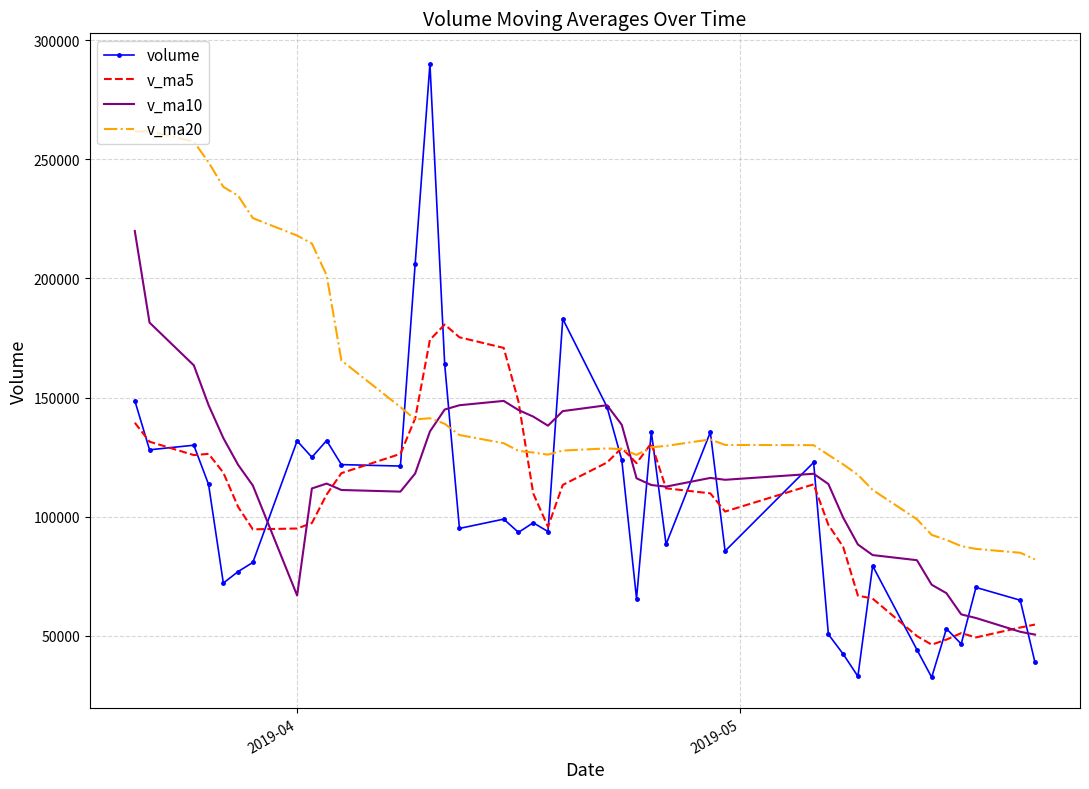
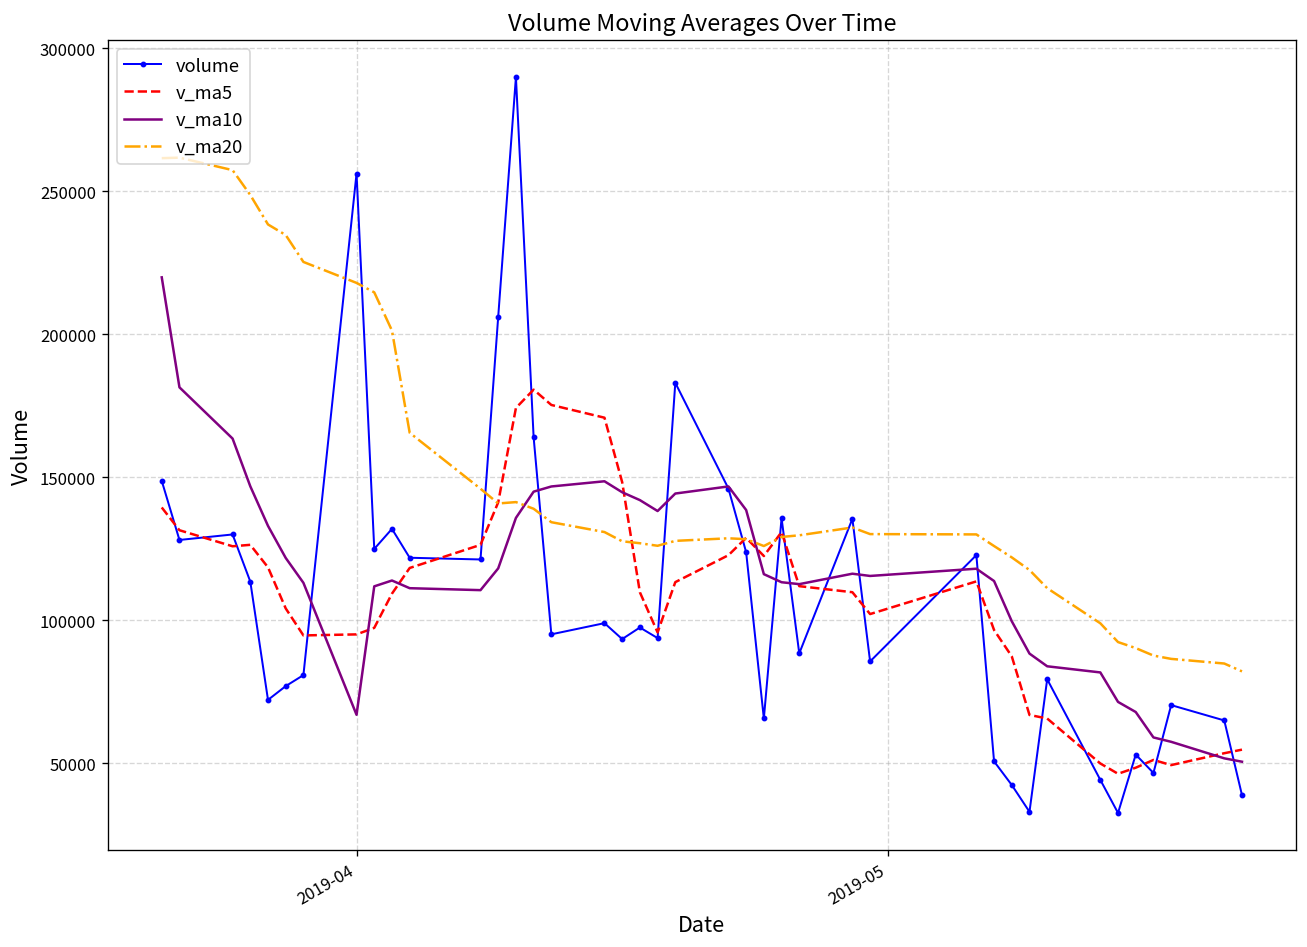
volume, 2019-04: 132000 -> 256000
